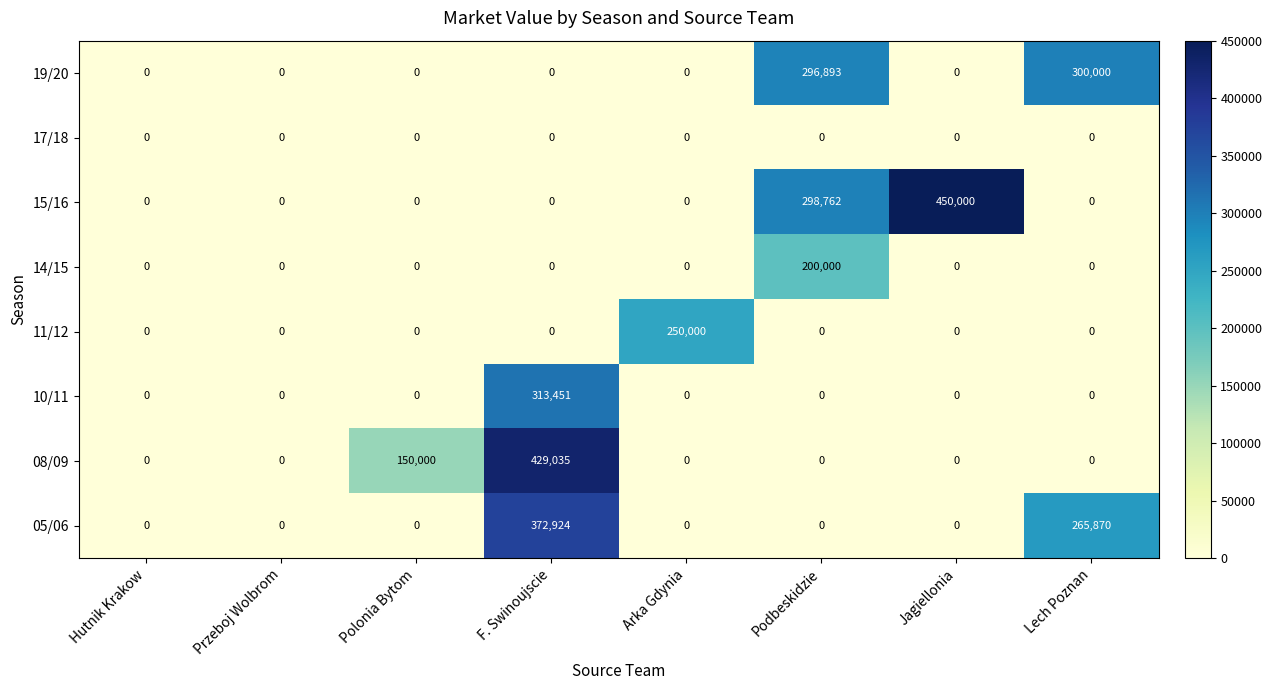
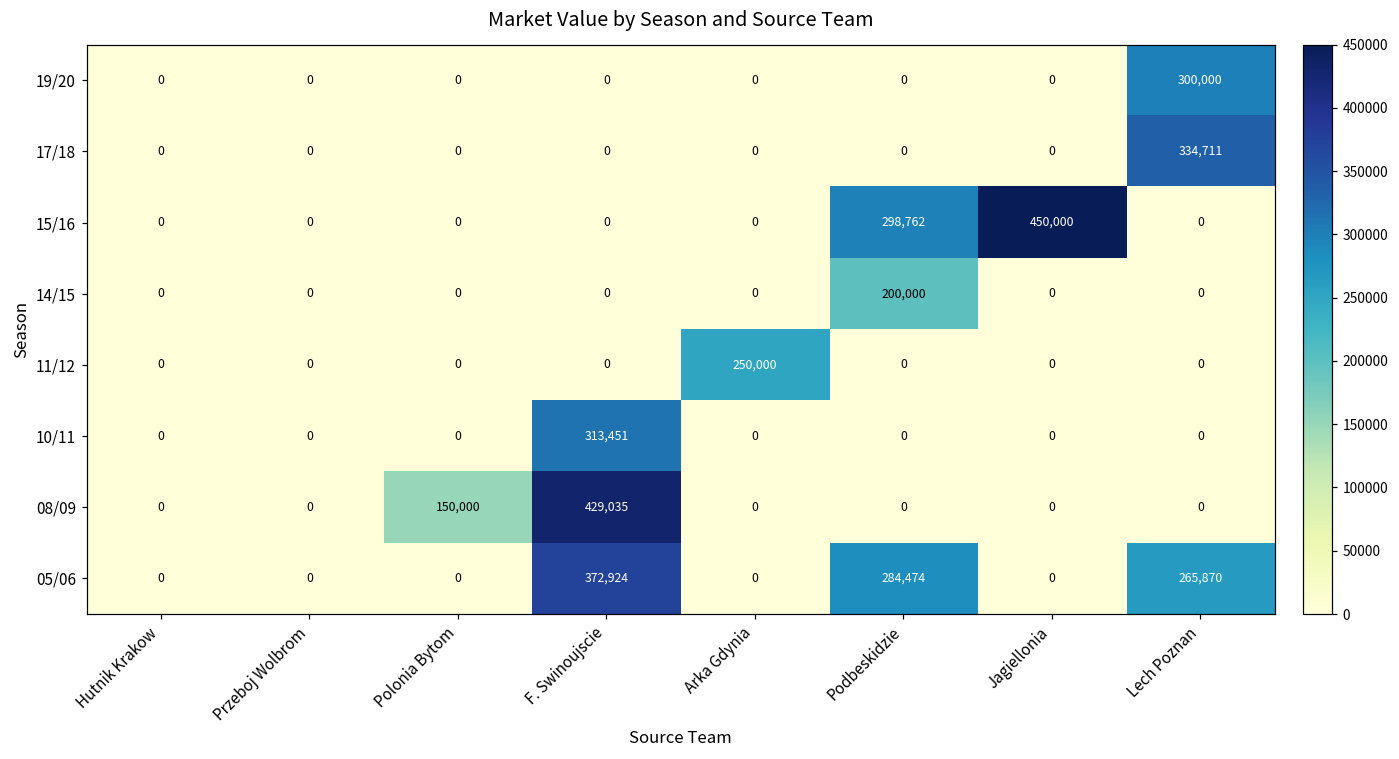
19/20, Podbeskidzie: 296,893 -> 0
17/18, Lech Poznan: 0 -> 334,711
05/06, Podbeskidzie: 0 -> 284,474
